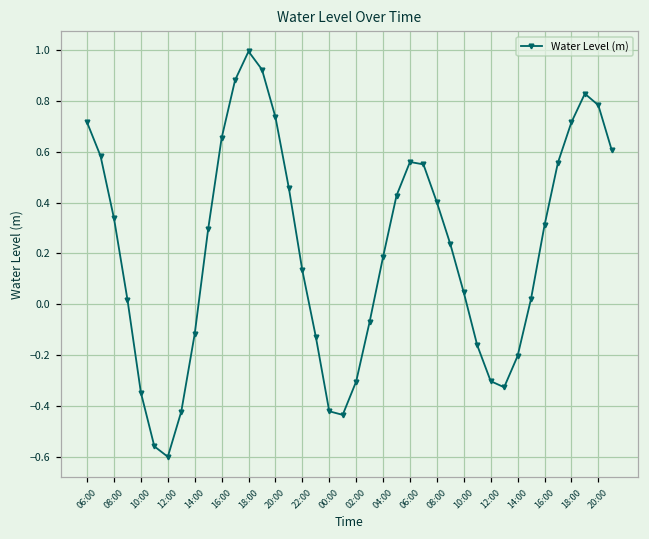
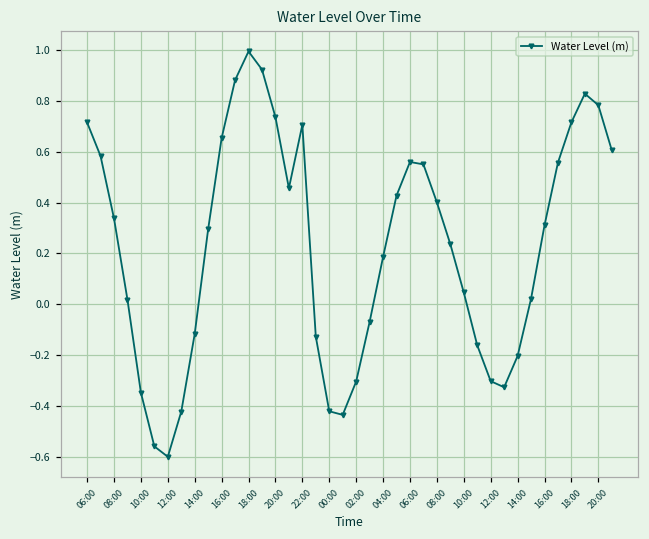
22:00: 0.13 -> 0.71
